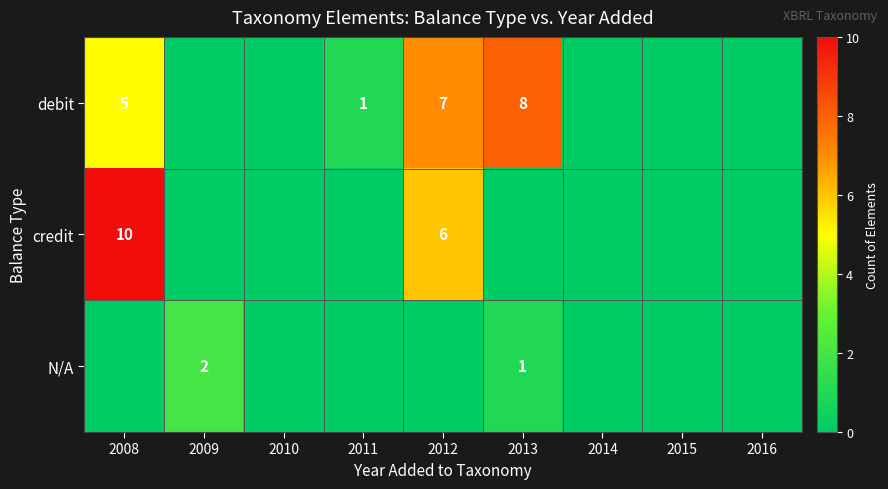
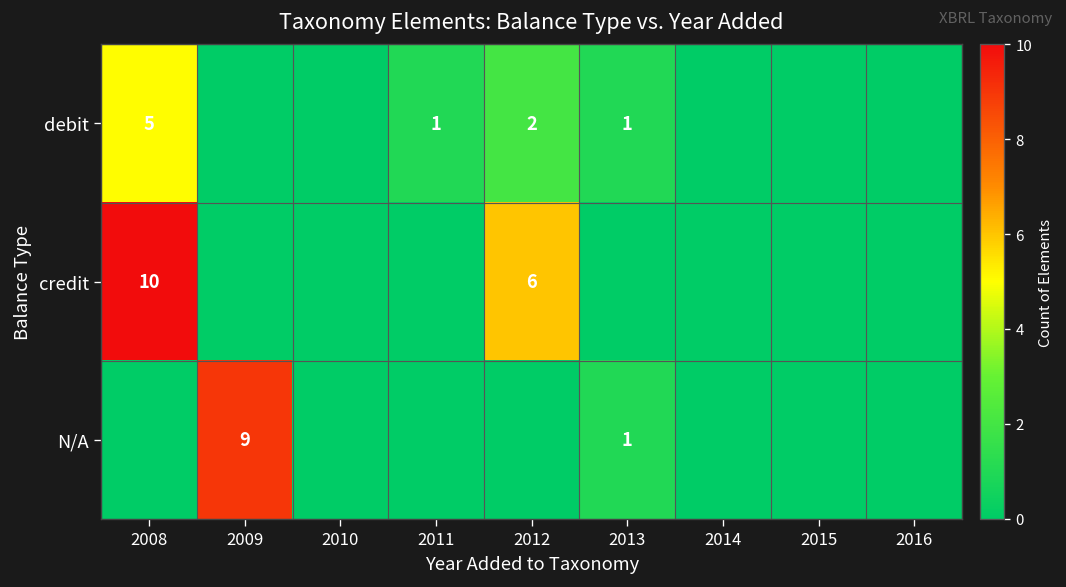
debit, 2012: 7 -> 2
debit, 2013: 8 -> 1
N/A, 2009: 2 -> 9
